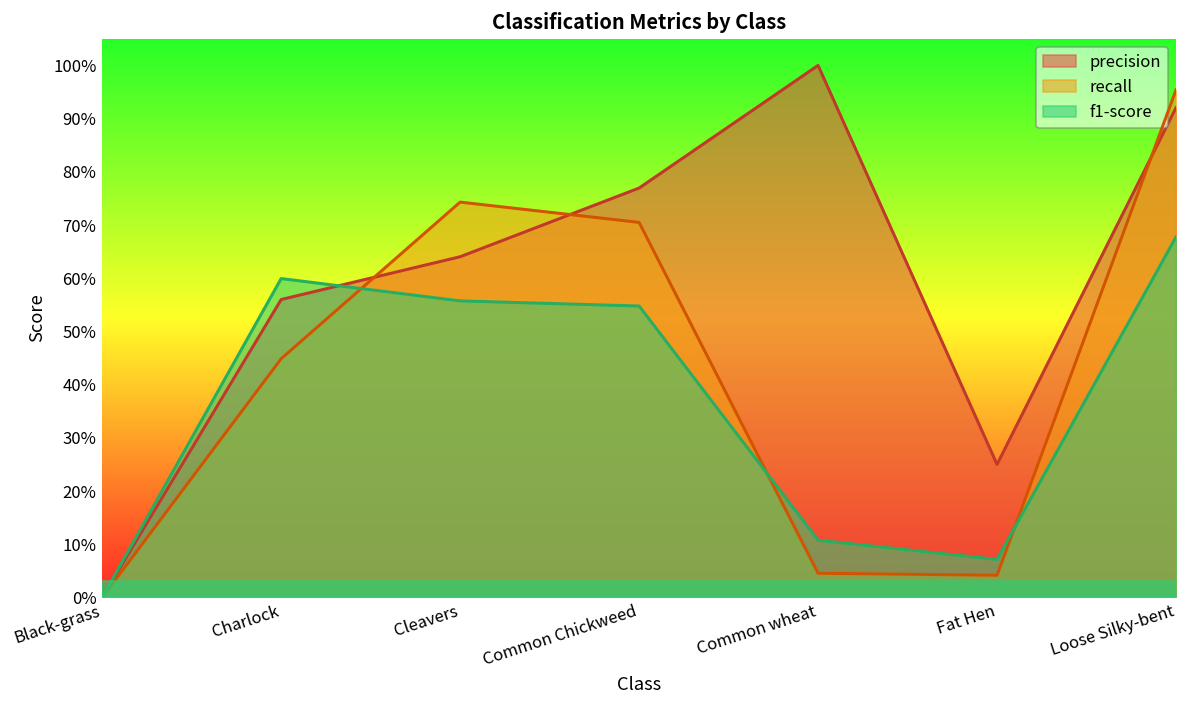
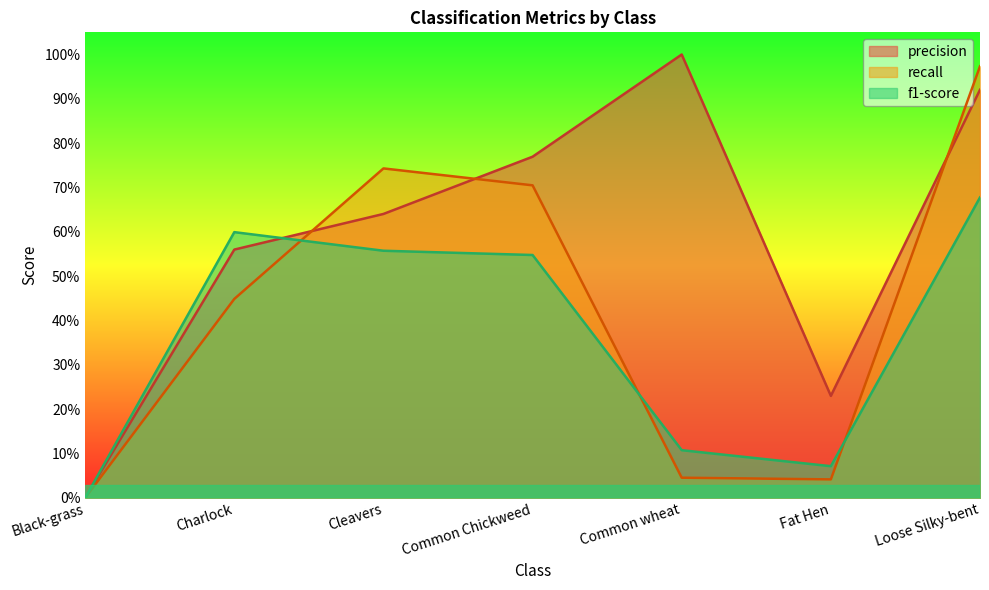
precision, Fat Hen: 25% -> 23%
recall, Loose Silky-bent: 95% -> 97%
